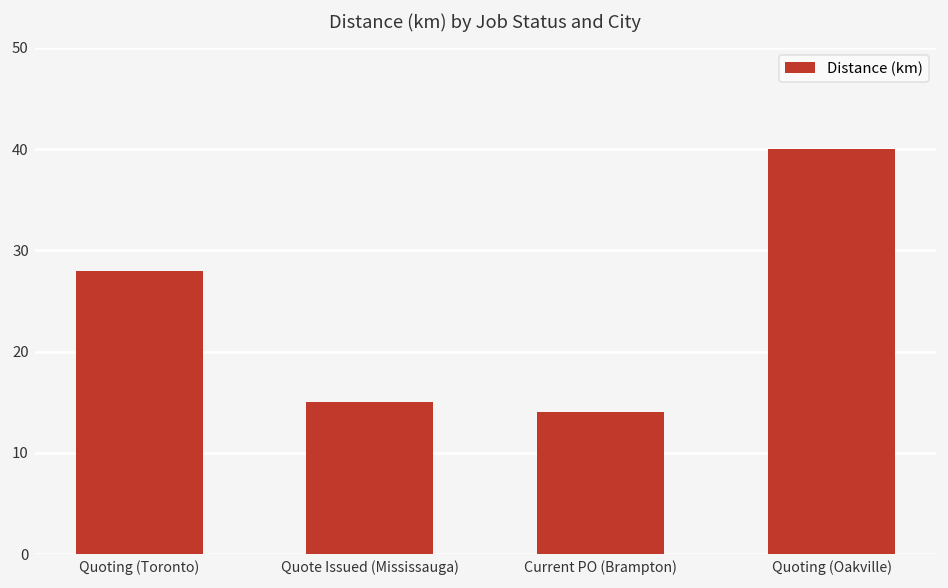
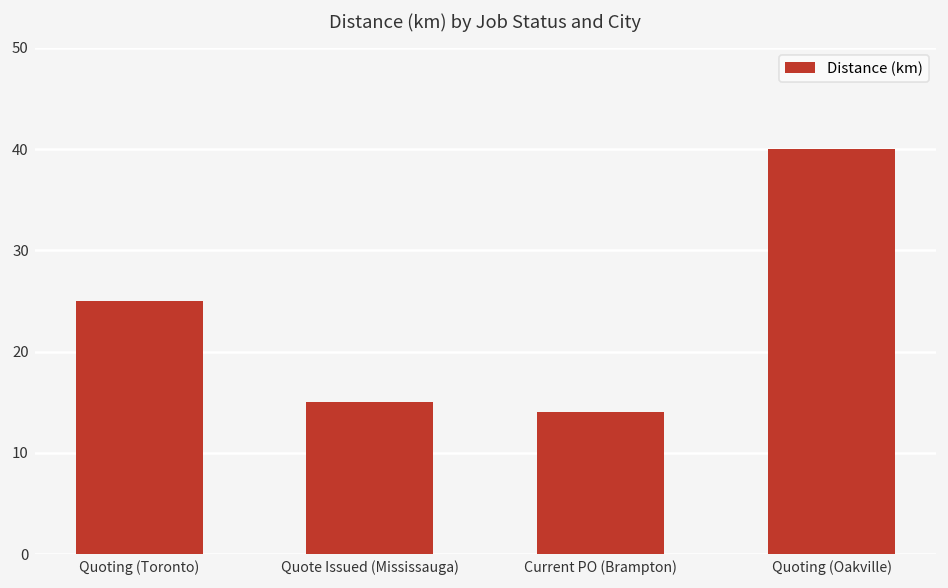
Quoting (Toronto): 28 -> 25
